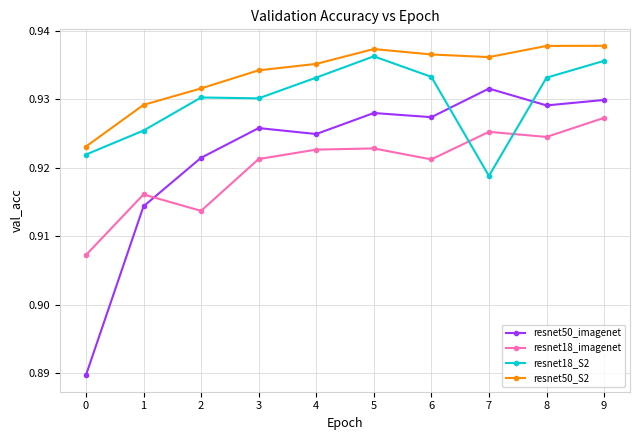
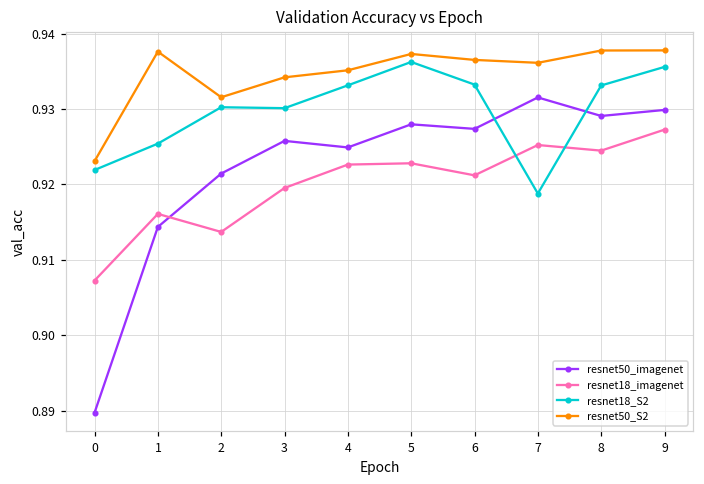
resnet50_S2, 1: 0.929 -> 0.938
resnet18_imagenet, 3: 0.921 -> 0.920
